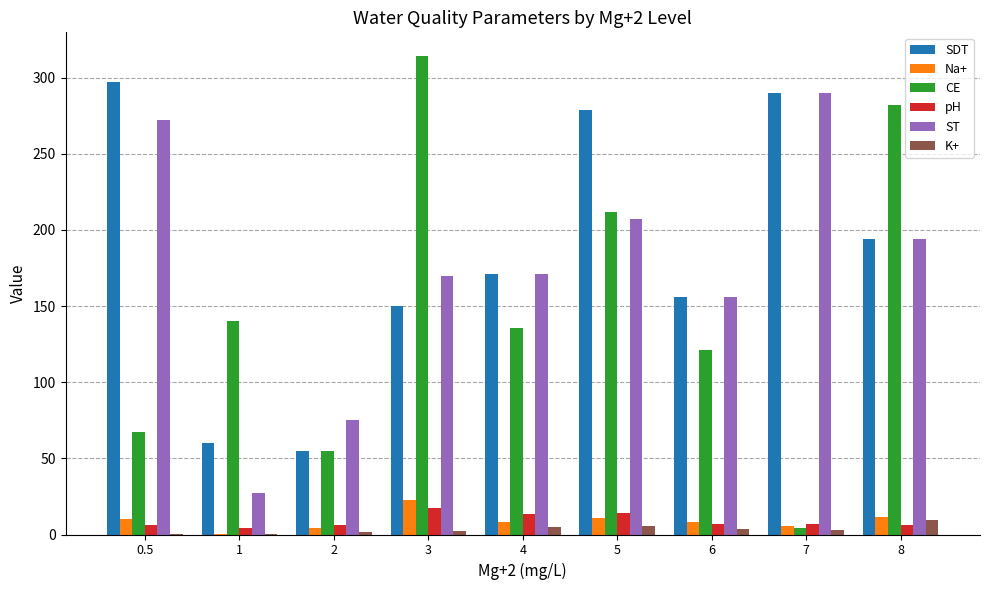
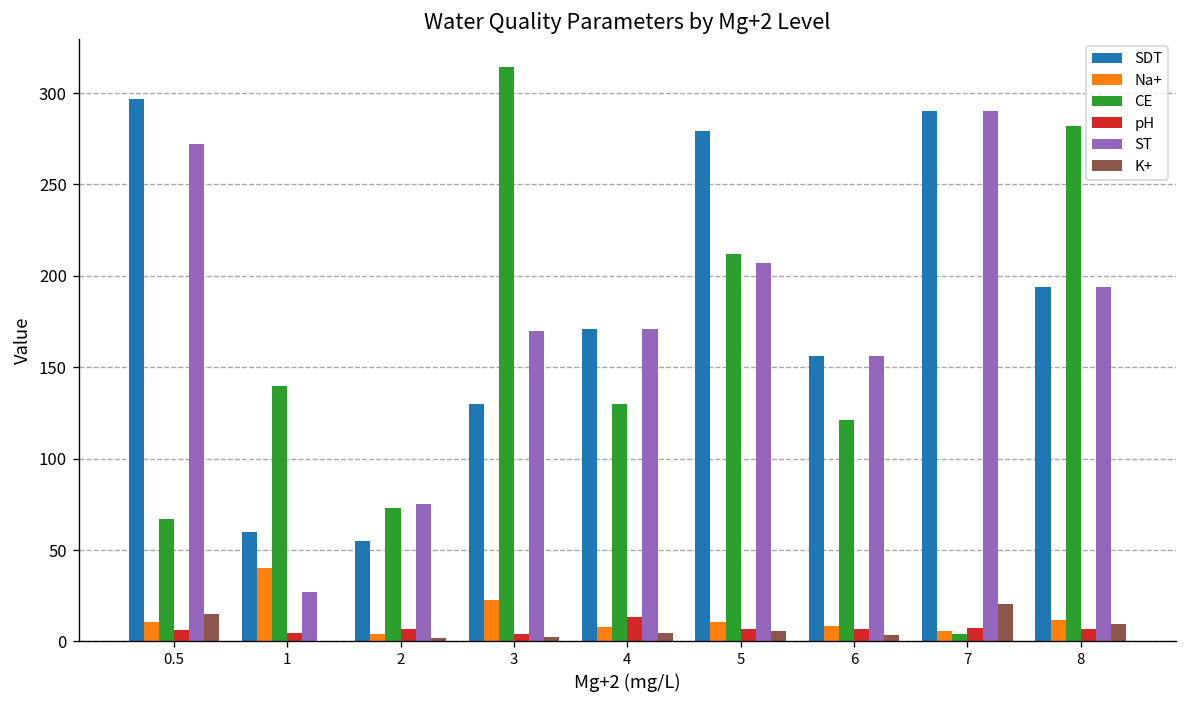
K+, 0.5: 0 -> 15
Na+, 1: 1 -> 40
CE, 2: 55 -> 73
SDT, 3: 150 -> 130
pH, 3: 18 -> 4
CE, 4: 136 -> 130
pH, 5: 14 -> 7
K+, 7: 3 -> 20
